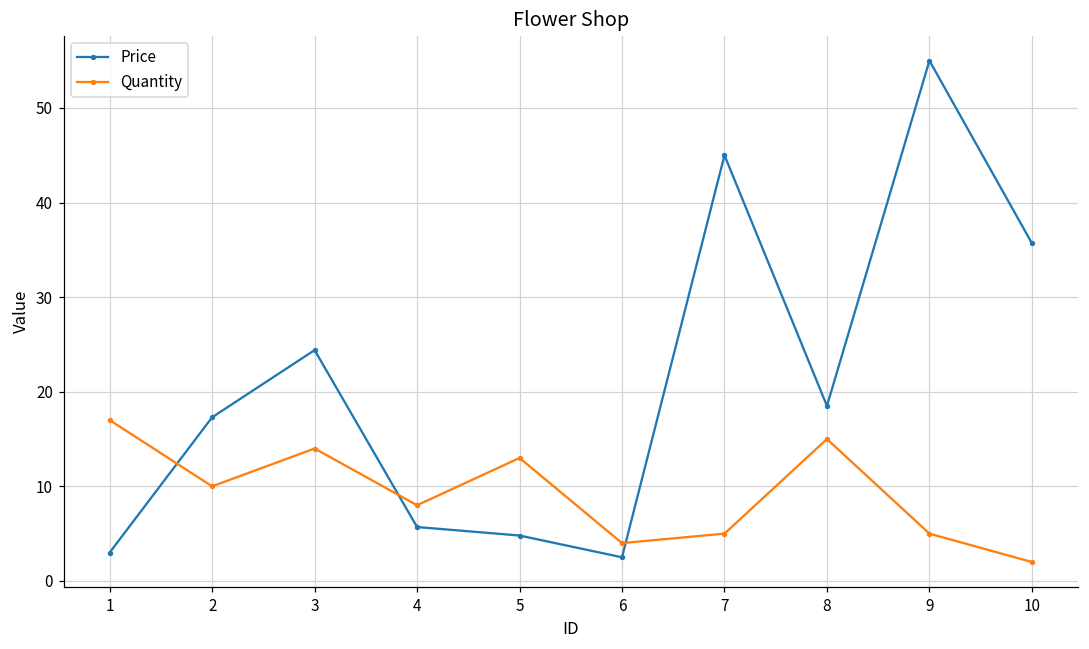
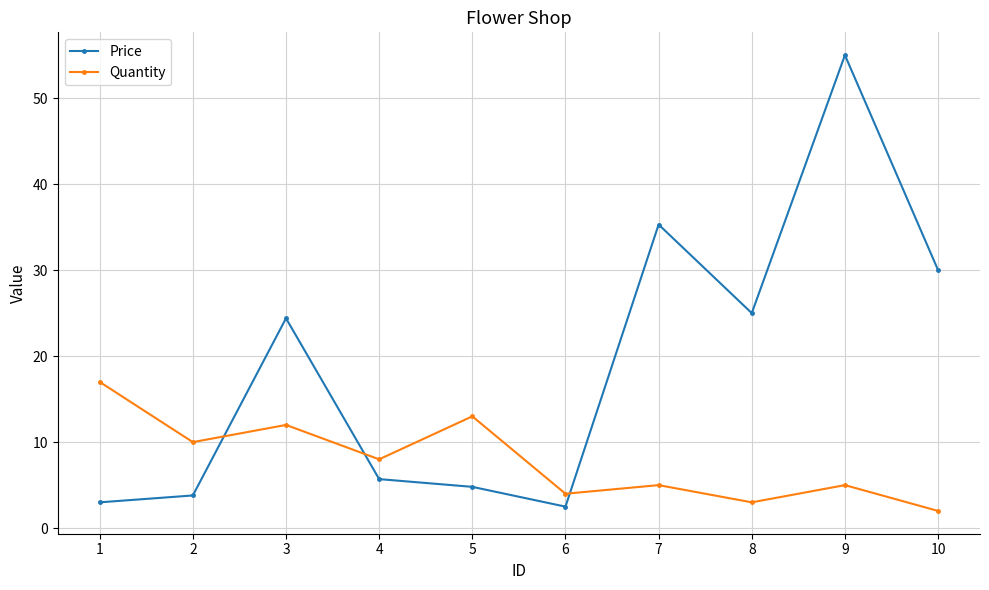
Price, 2: 17 -> 4
Quantity, 3: 14 -> 12
Price, 7: 45 -> 35
Price, 8: 19 -> 25
Quantity, 8: 15 -> 3
Price, 10: 36 -> 30
